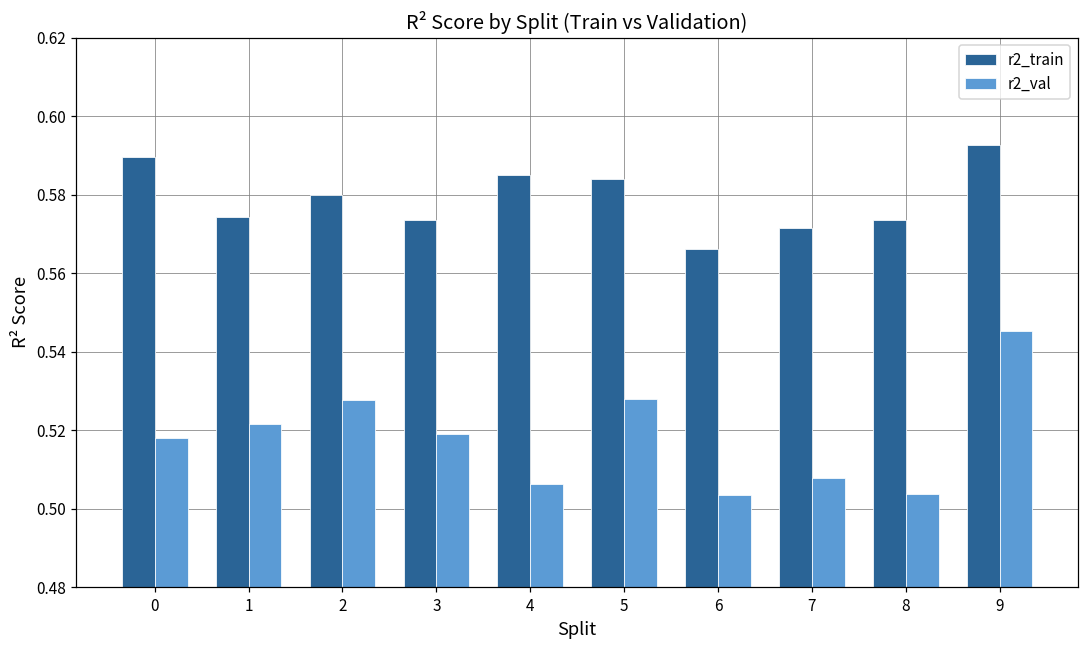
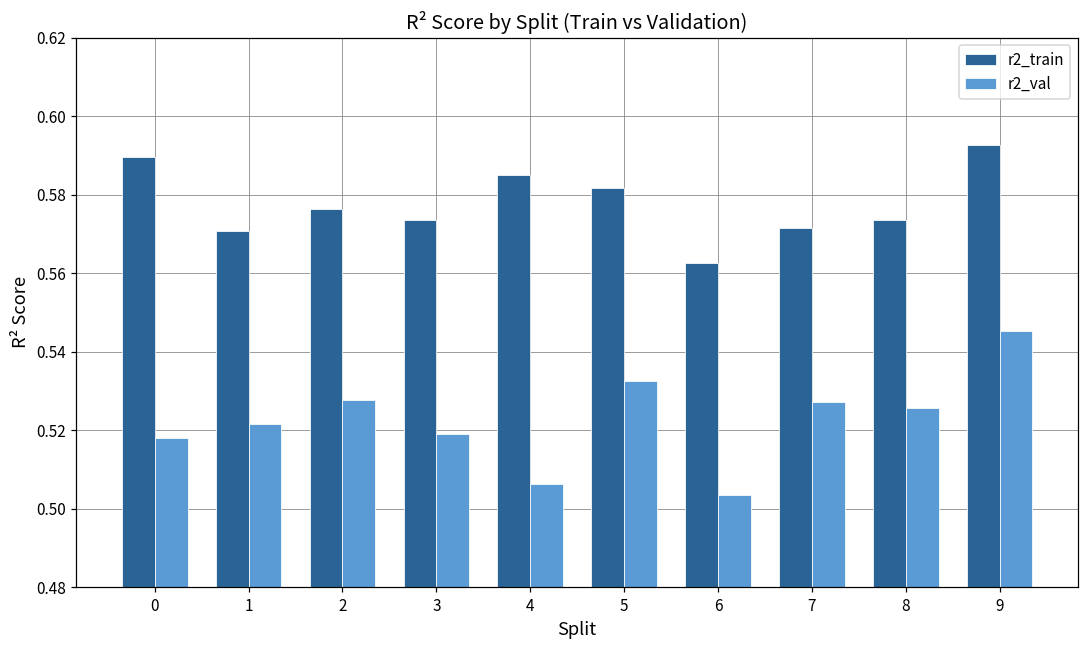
r2_train, 1: 0.574 -> 0.571
r2_train, 2: 0.580 -> 0.576
r2_train, 5: 0.584 -> 0.582
r2_val, 5: 0.528 -> 0.532
r2_train, 6: 0.566 -> 0.563
r2_val, 7: 0.508 -> 0.527
r2_val, 8: 0.504 -> 0.526
